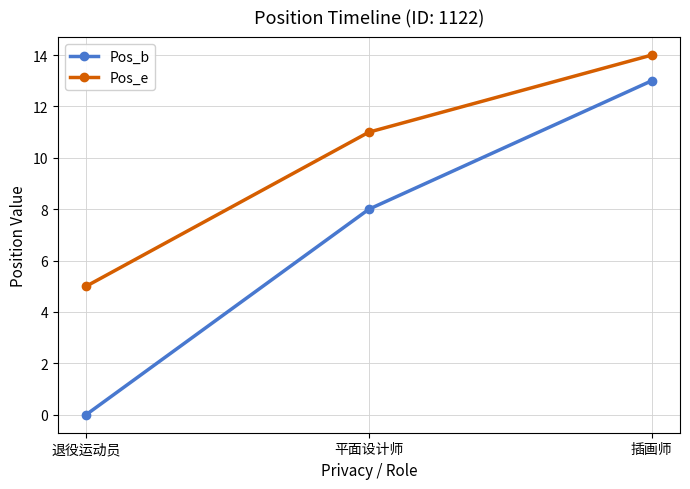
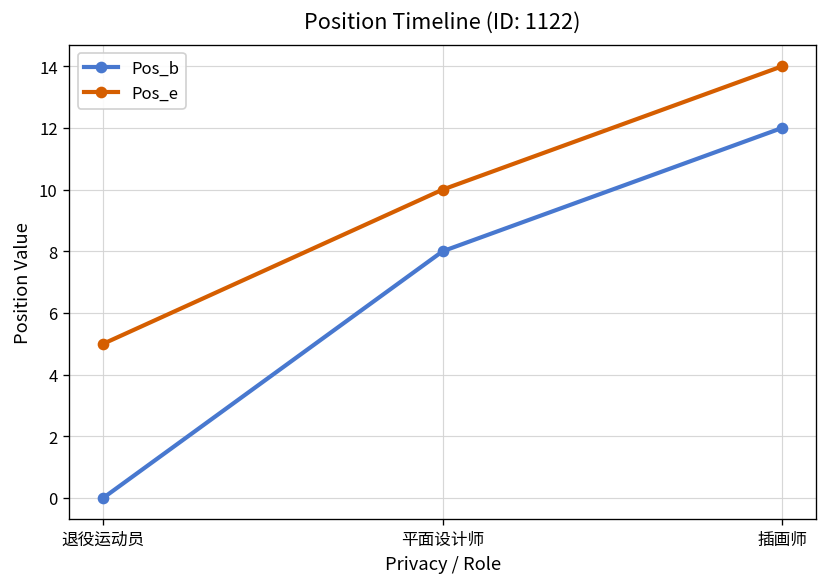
Pos_e, 平面设计师: 11 -> 10
Pos_b, 插画师: 13 -> 12
